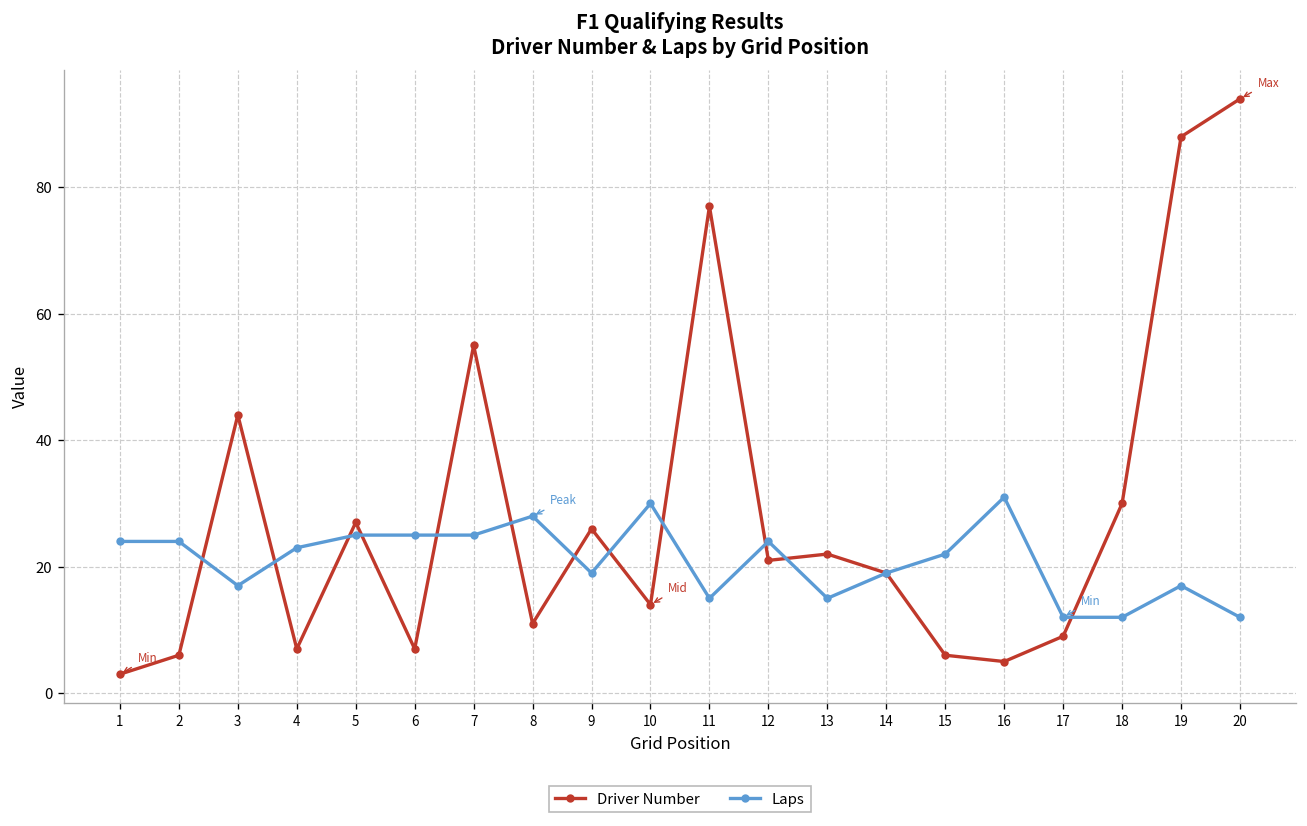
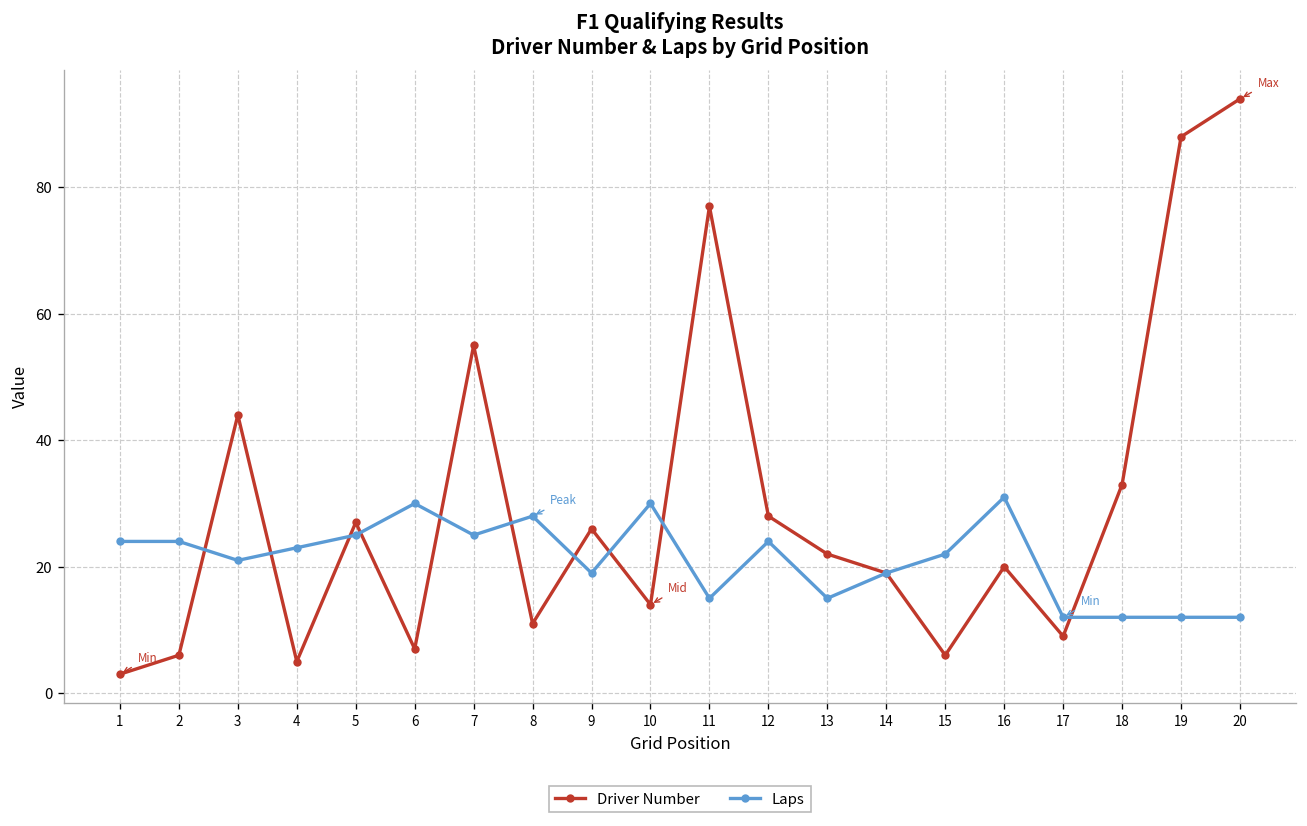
Laps, 3: 17 -> 21
Driver Number, 4: 7 -> 5
Laps, 6: 25 -> 30
Driver Number, 12: 21 -> 28
Driver Number, 16: 5 -> 20
Driver Number, 18: 30 -> 33
Laps, 19: 17 -> 12
